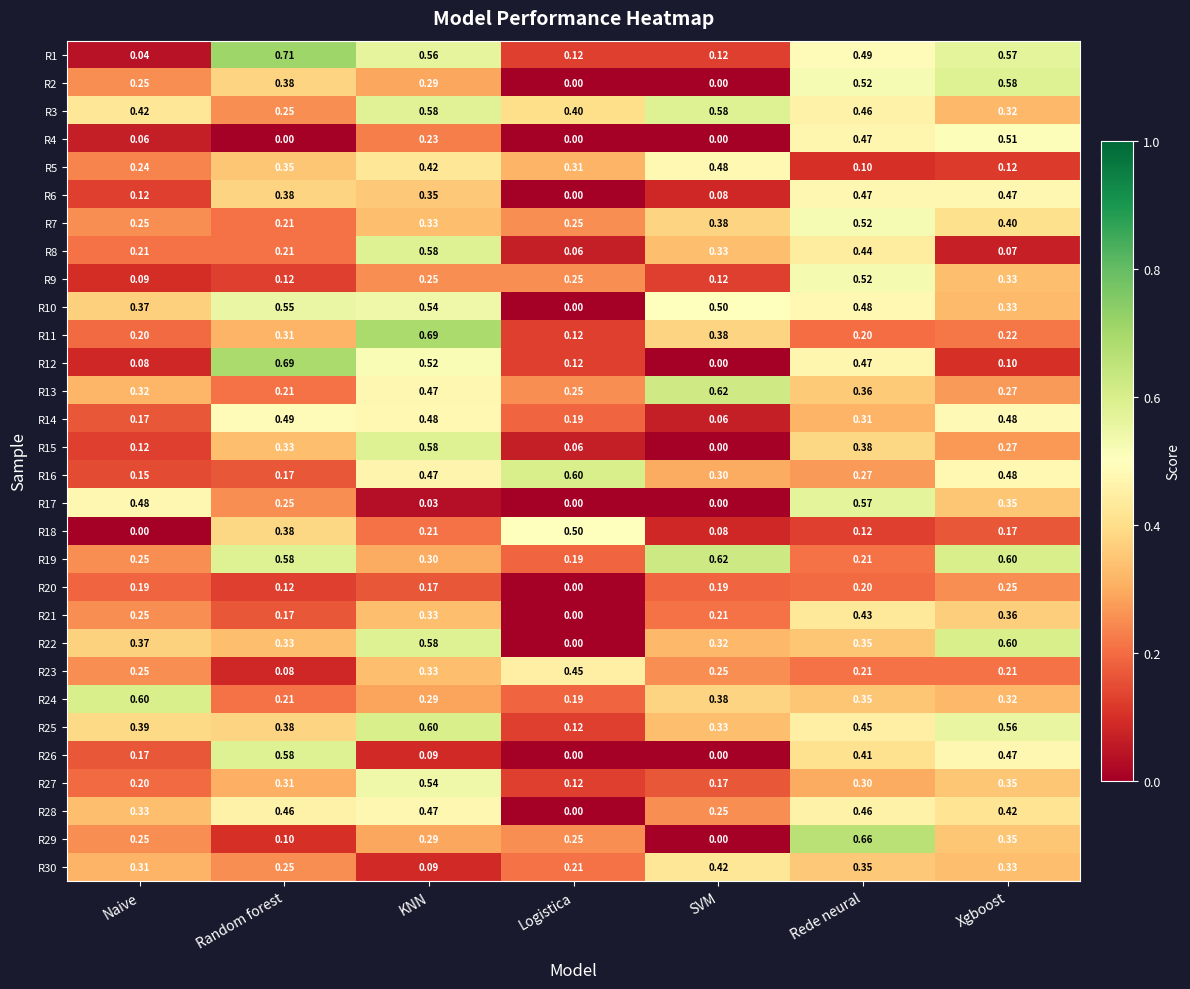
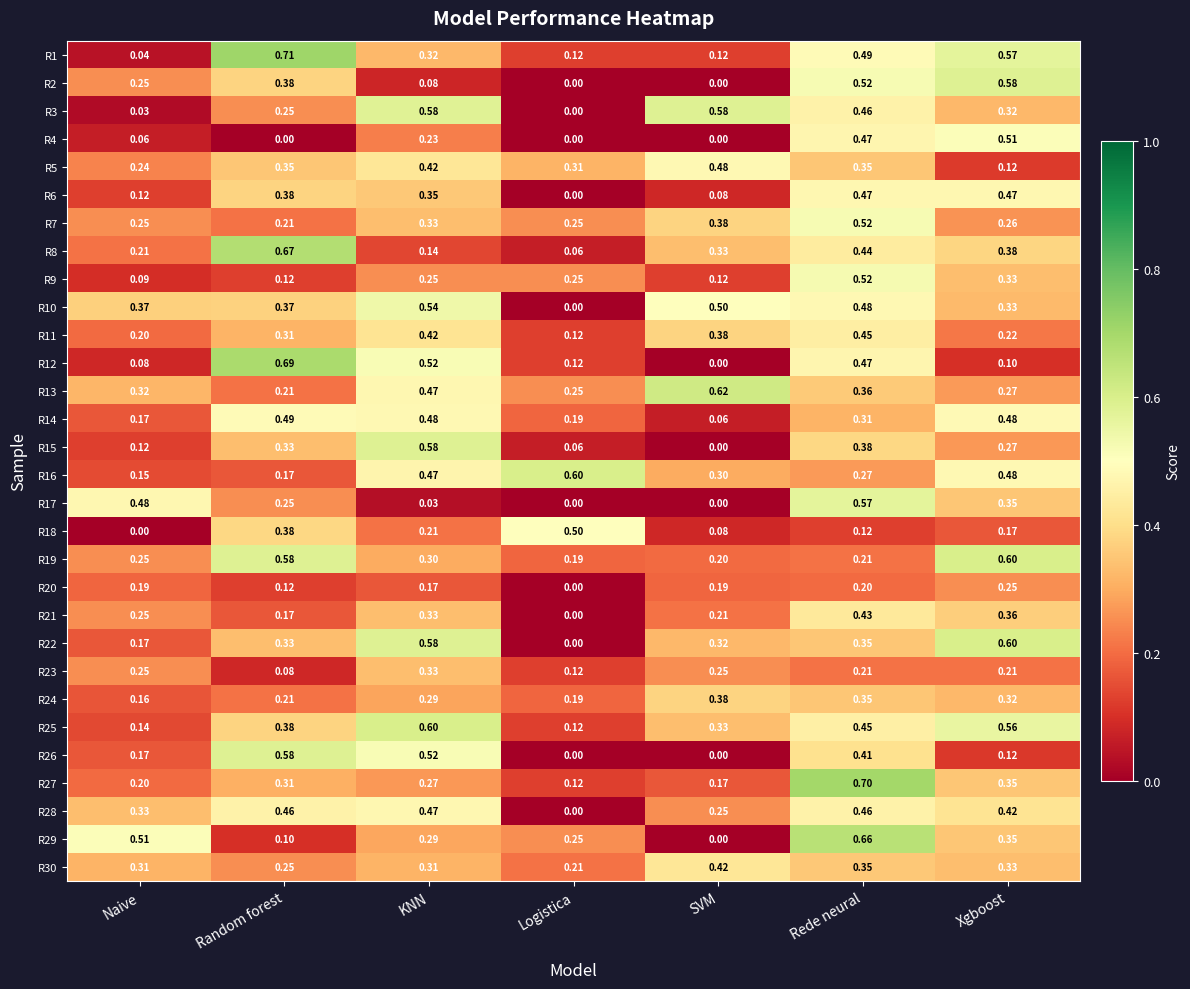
R1, KNN: 0.56 -> 0.32
R2, KNN: 0.29 -> 0.08
R3, Naive: 0.42 -> 0.03
R3, Logistica: 0.40 -> 0.00
R5, Rede neural: 0.10 -> 0.35
R7, Xgboost: 0.40 -> 0.26
R8, Random forest: 0.21 -> 0.67
R8, KNN: 0.58 -> 0.14
R8, Xgboost: 0.07 -> 0.38
R10, Random forest: 0.55 -> 0.37
R11, KNN: 0.69 -> 0.42
R11, Rede neural: 0.20 -> 0.45
R19, SVM: 0.62 -> 0.20
R22, Naive: 0.37 -> 0.17
R23, Logistica: 0.45 -> 0.12
R24, Naive: 0.60 -> 0.16
R25, Naive: 0.39 -> 0.14
R26, KNN: 0.09 -> 0.52
R26, Xgboost: 0.47 -> 0.12
R27, KNN: 0.54 -> 0.27
R27, Rede neural: 0.30 -> 0.70
R29, Naive: 0.25 -> 0.51
R30, KNN: 0.09 -> 0.31
